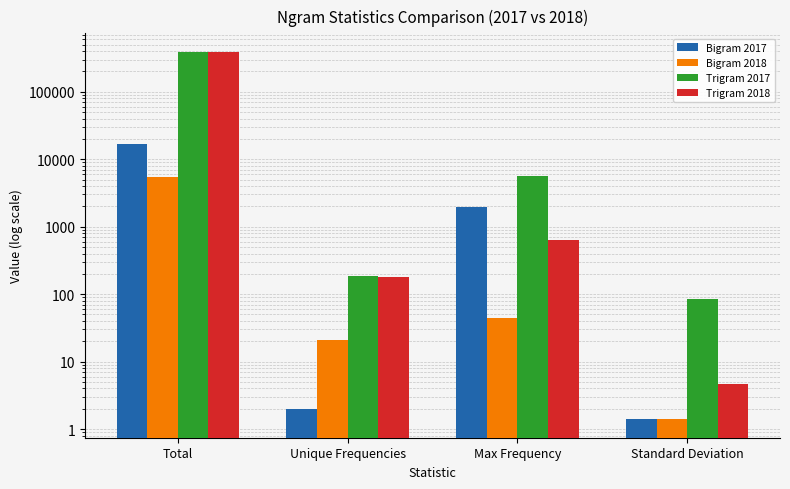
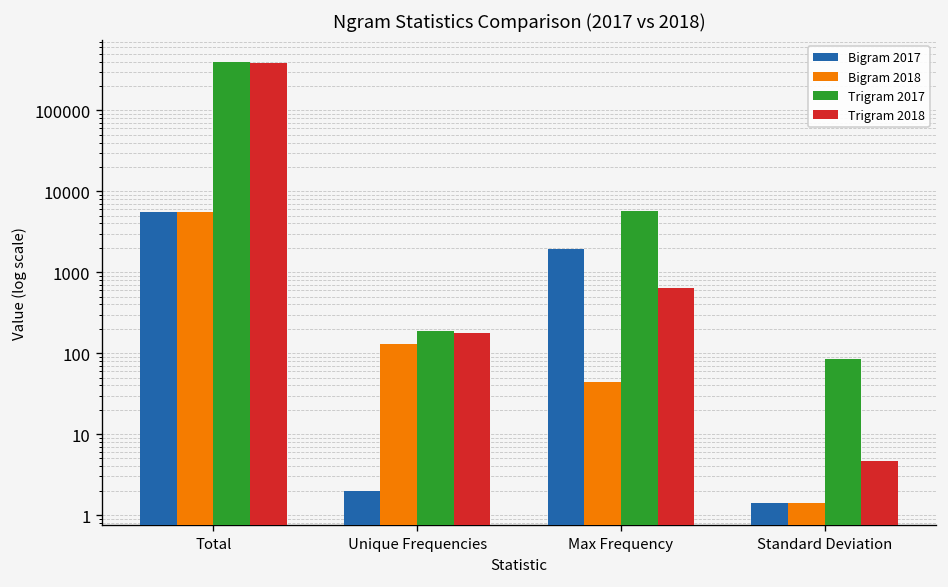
Bigram 2017, Total: 17000 -> 6000
Bigram 2018, Unique Frequencies: 21 -> 130
